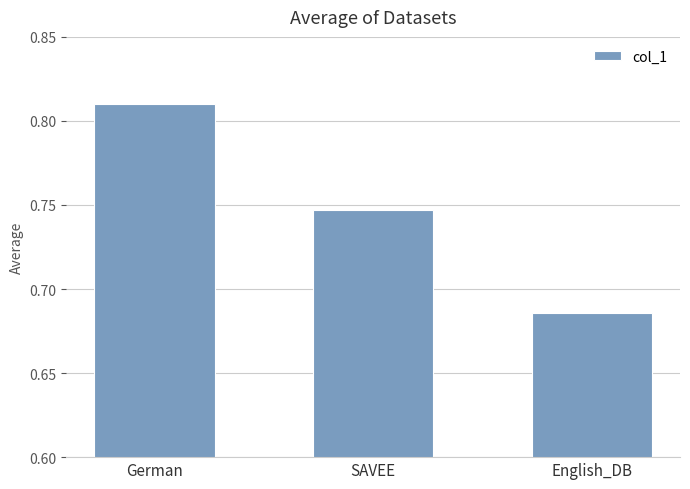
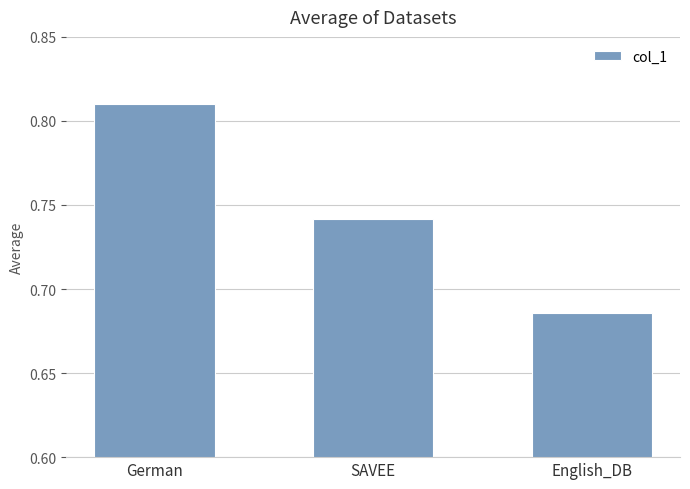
SAVEE: 0.747 -> 0.742
